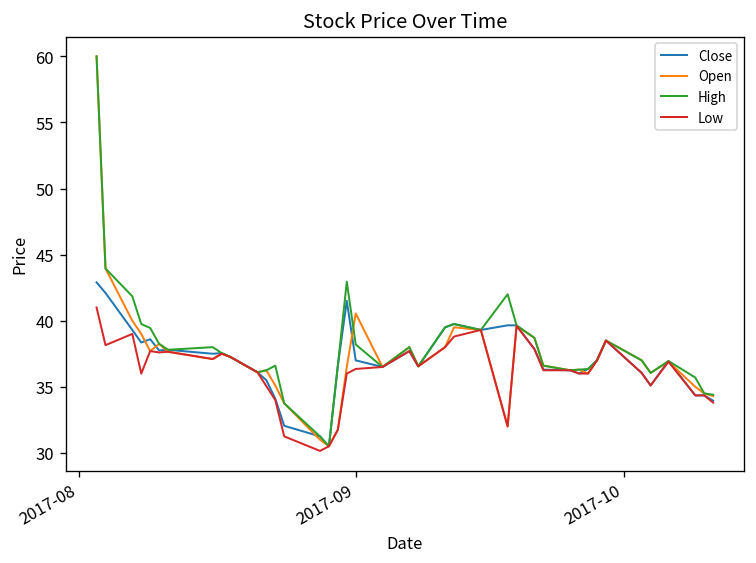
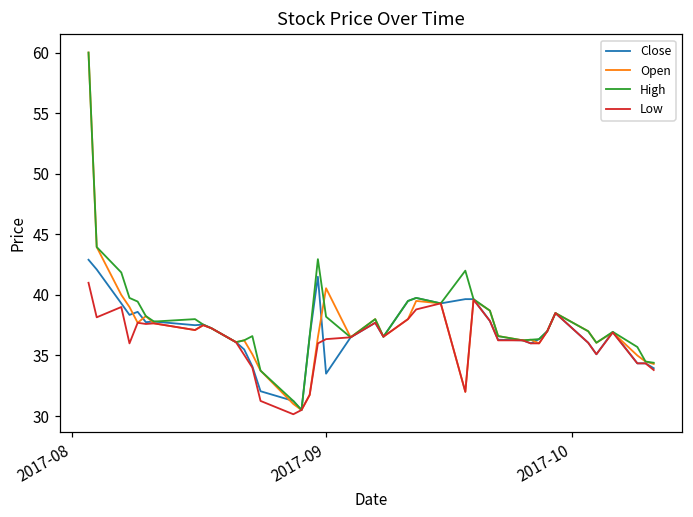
Close, 2017-09: 37.0 -> 33.5
